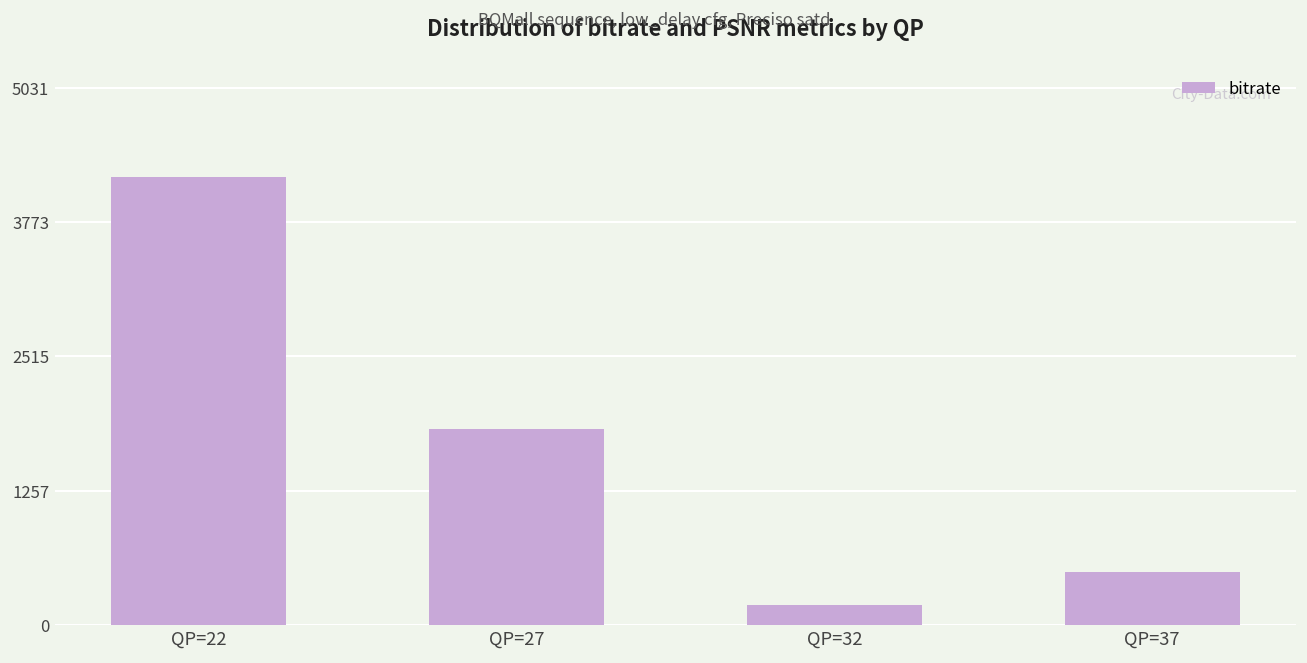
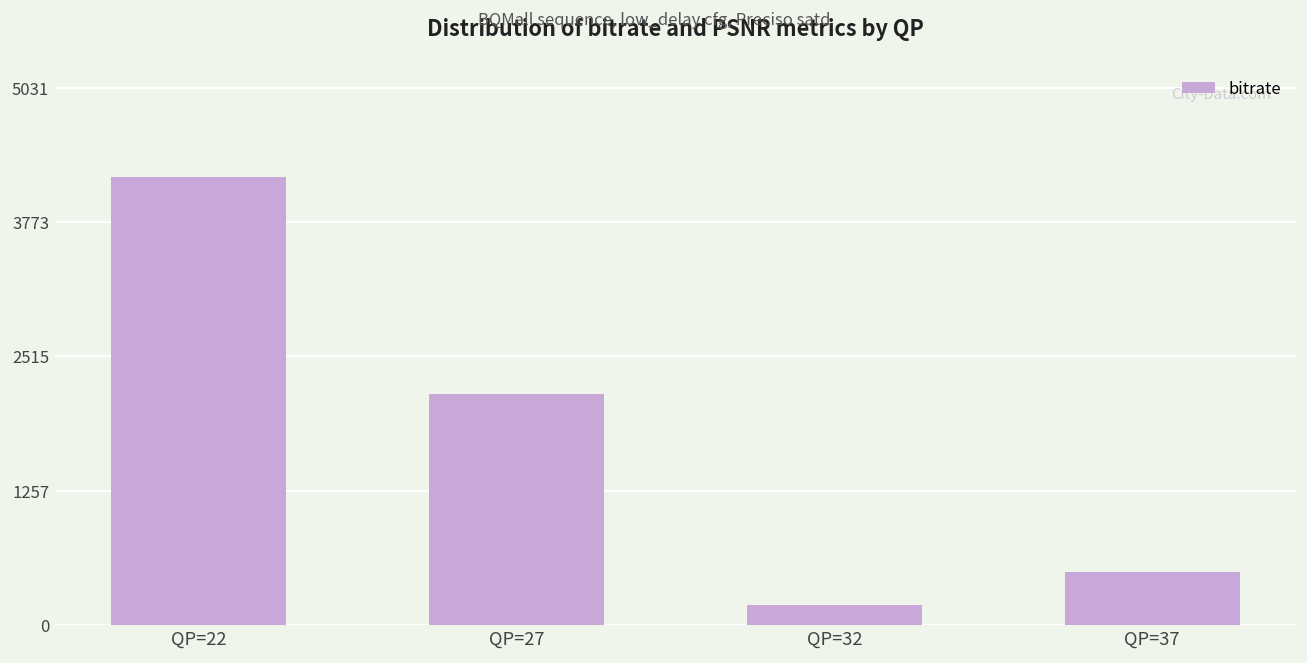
QP=27: 1800 -> 2200
